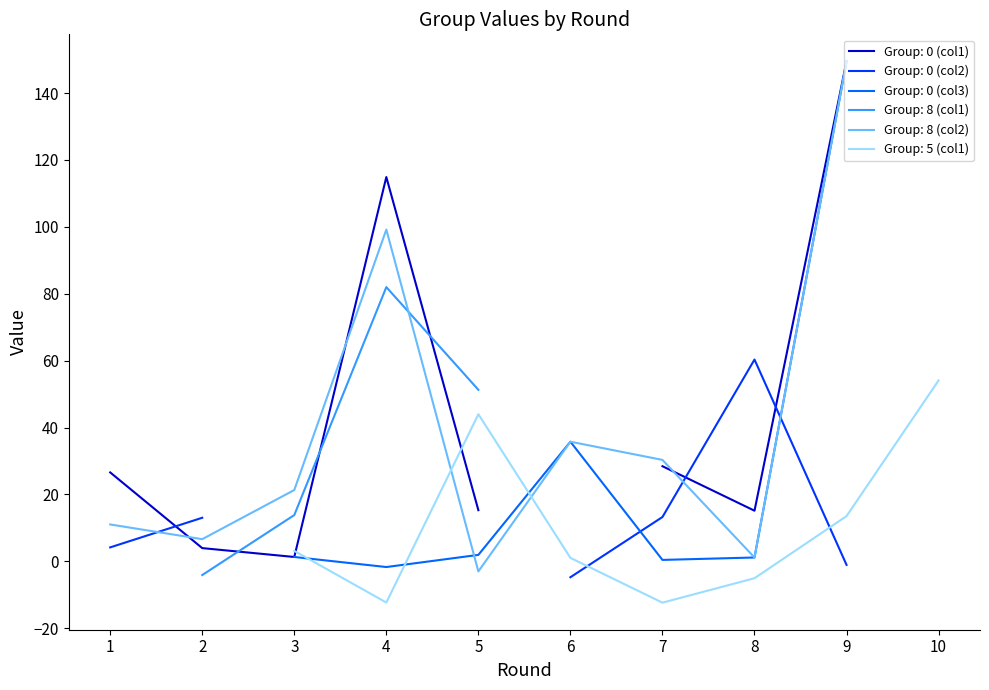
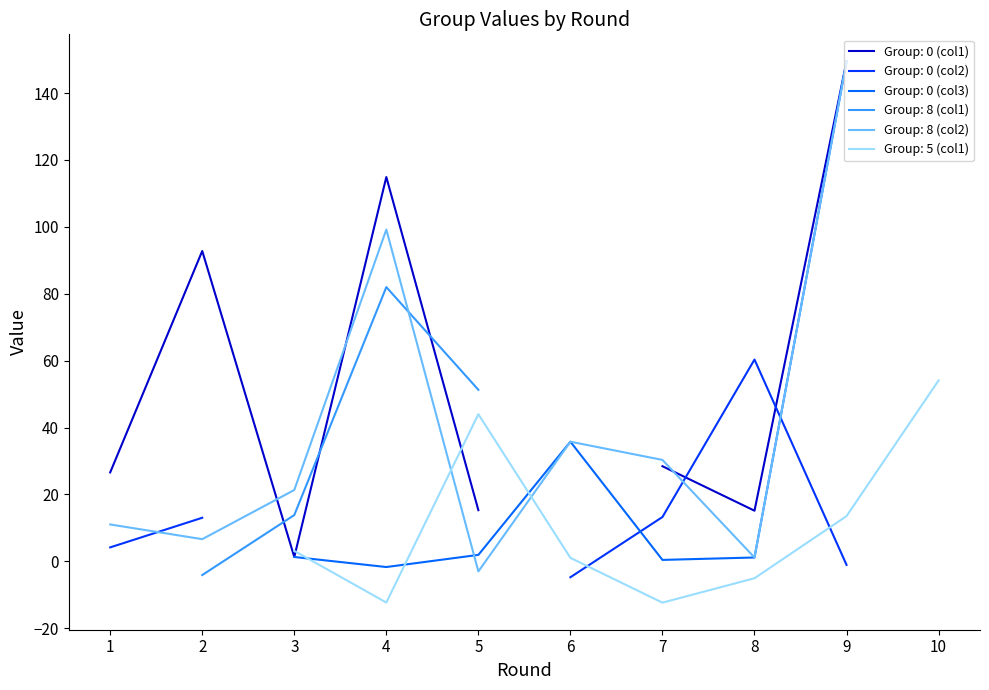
Group: 0 (col1), 2: 4 -> 93
